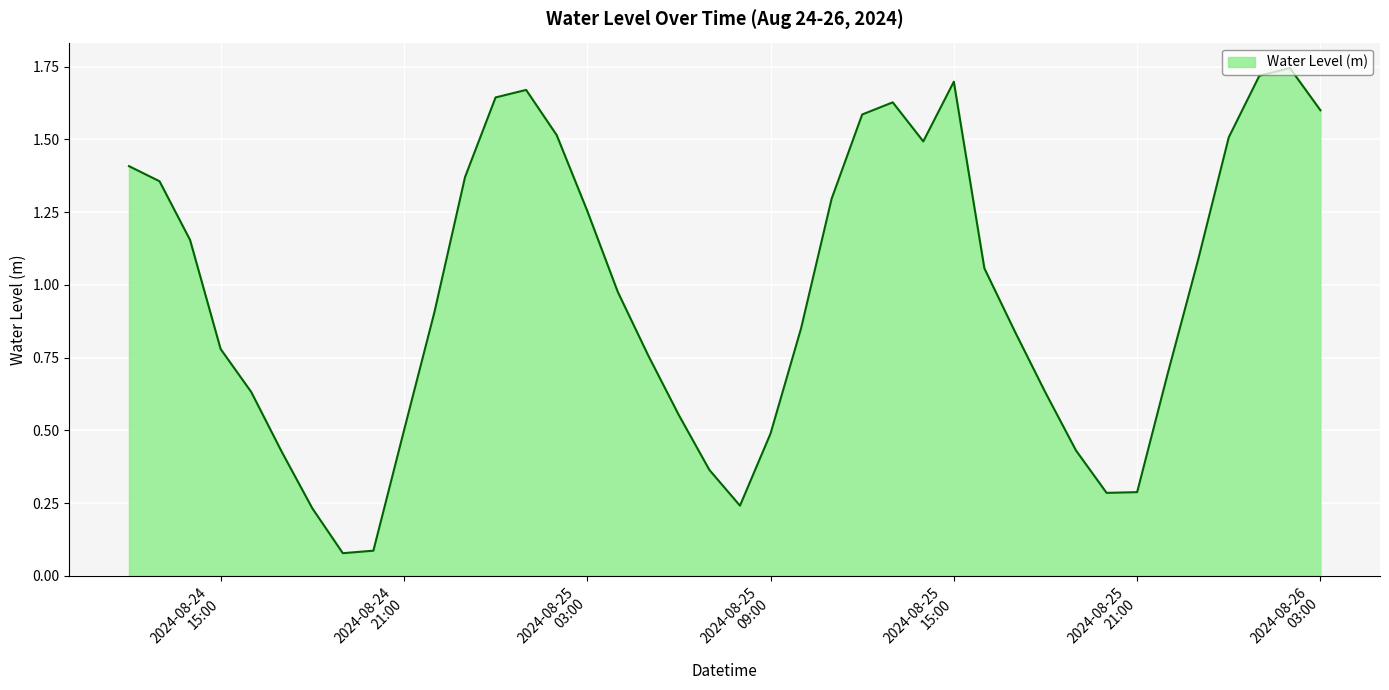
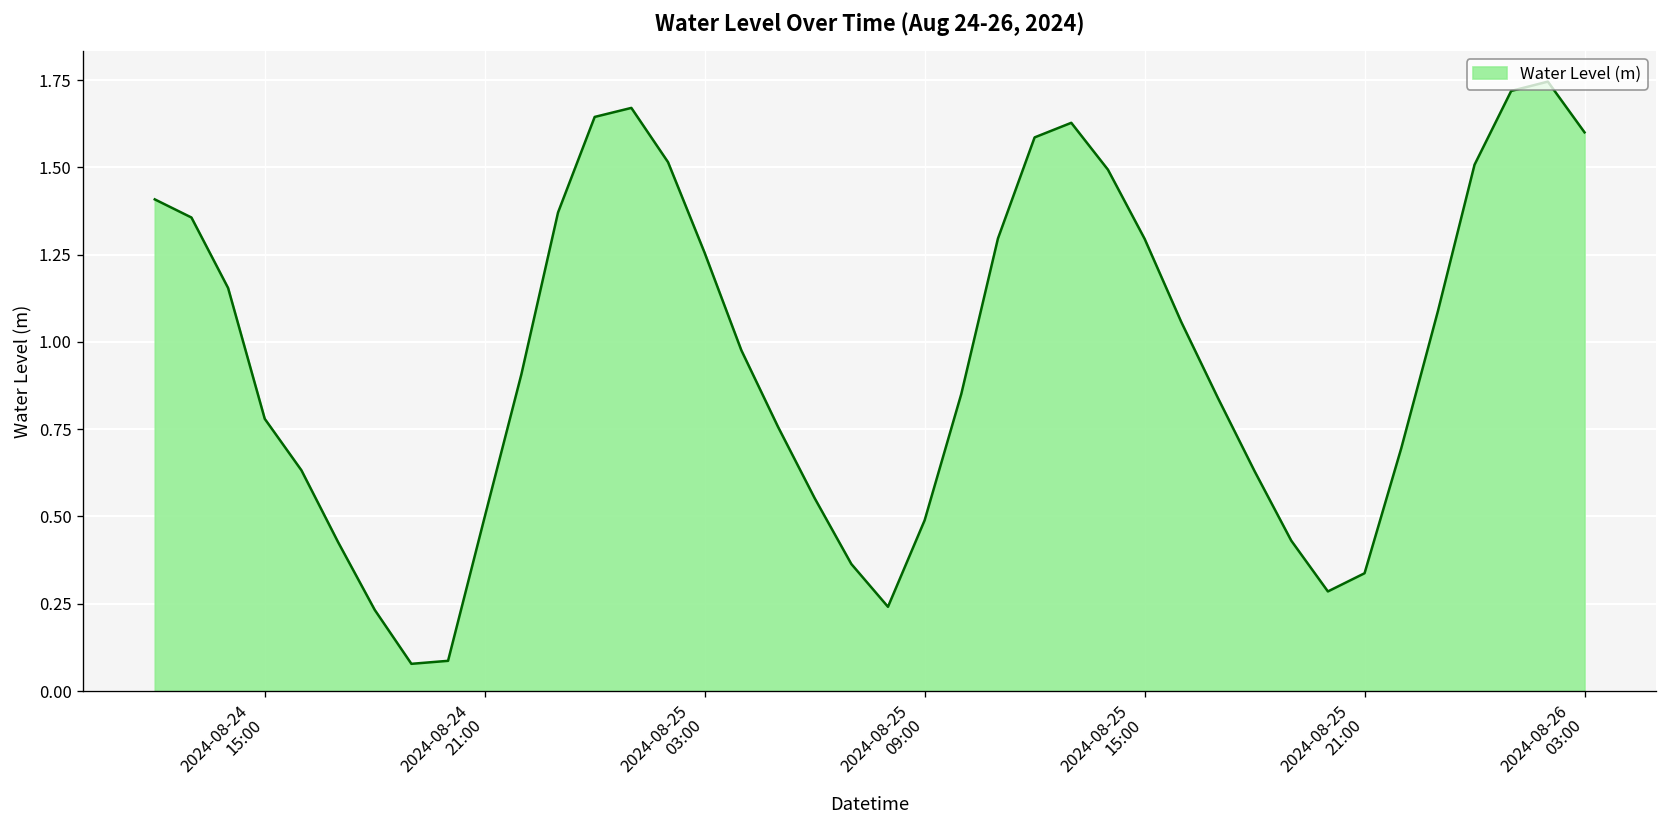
2024-08-25 15:00: 1.70 -> 1.30
2024-08-25 21:00: 0.29 -> 0.34
